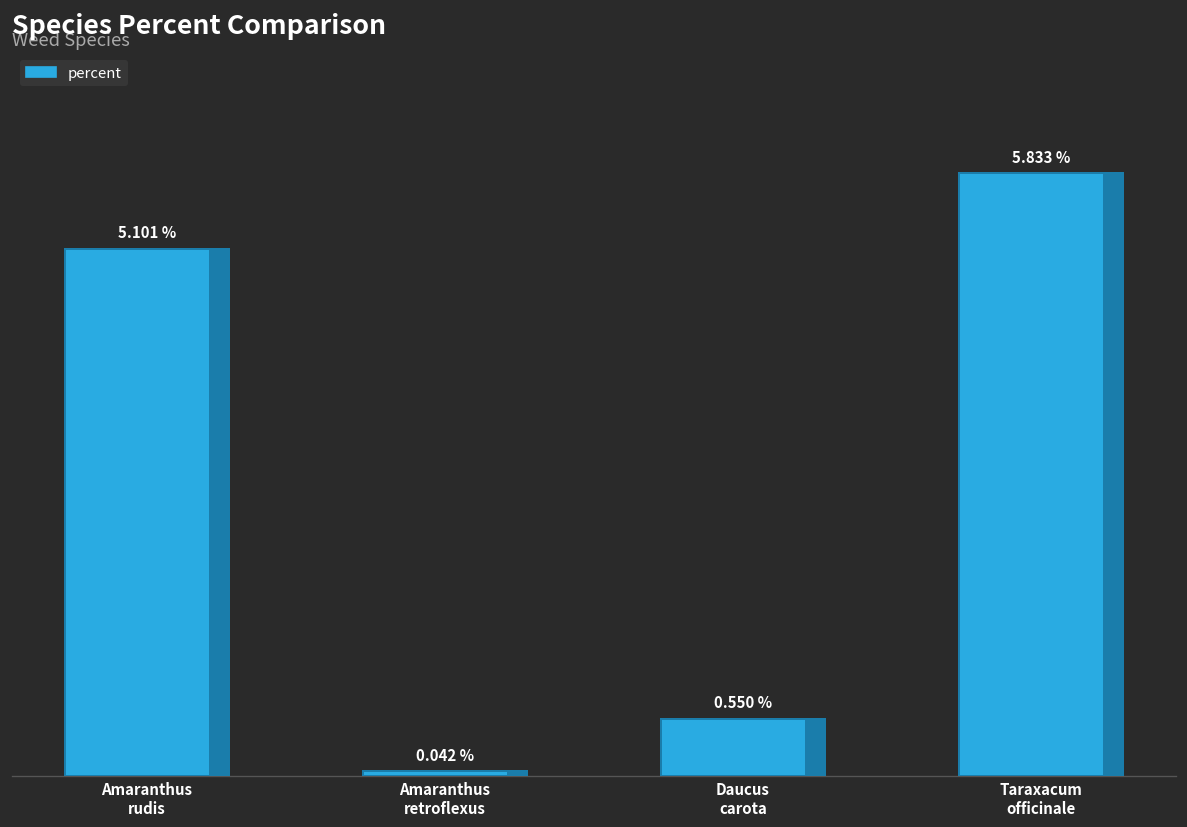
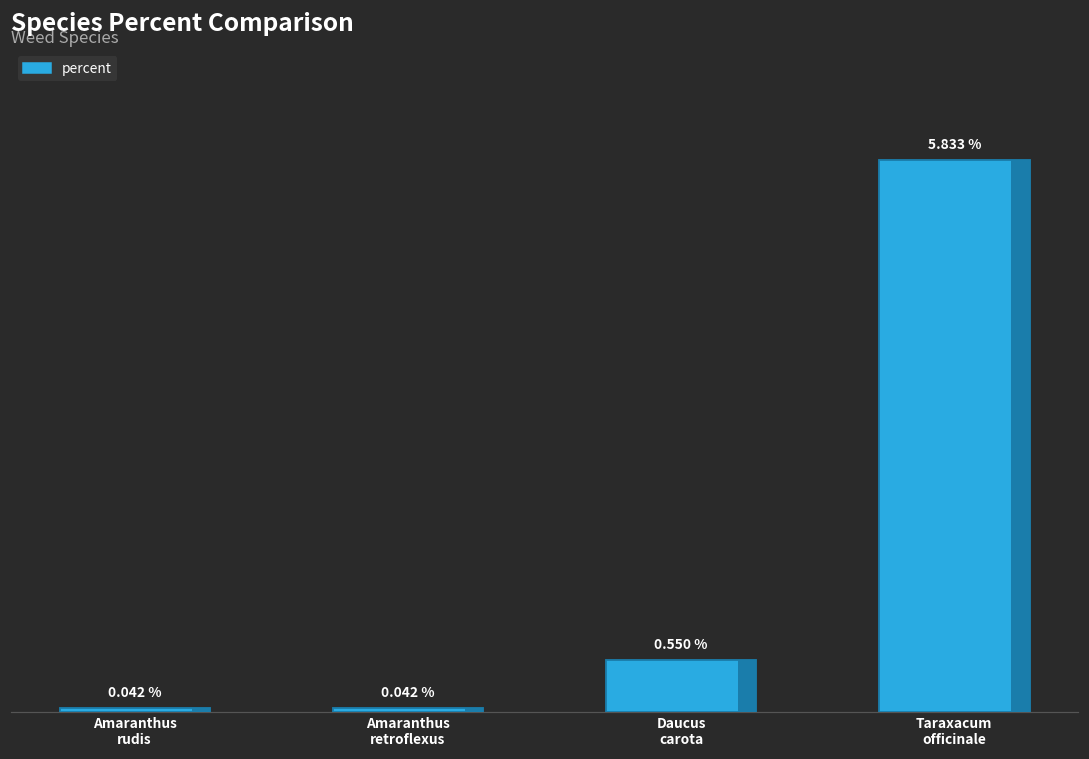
Amaranthus rudis: 5.101 % -> 0.042 %
